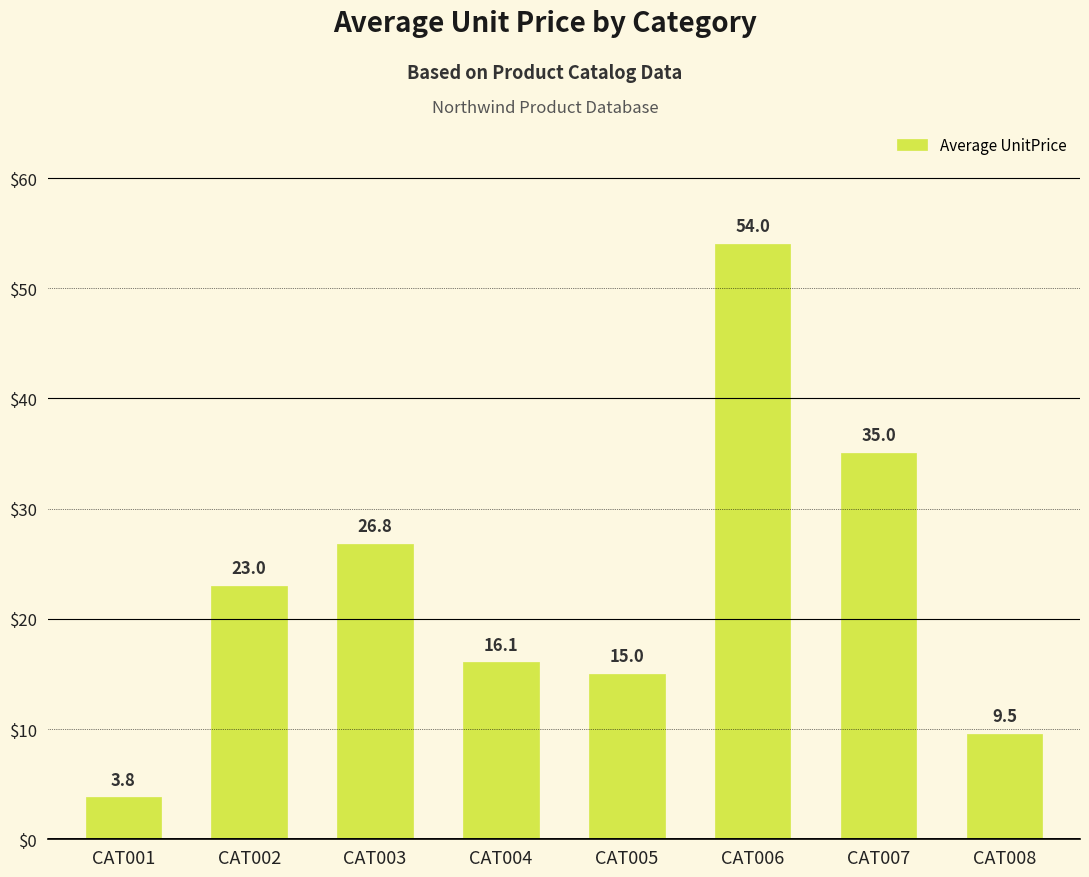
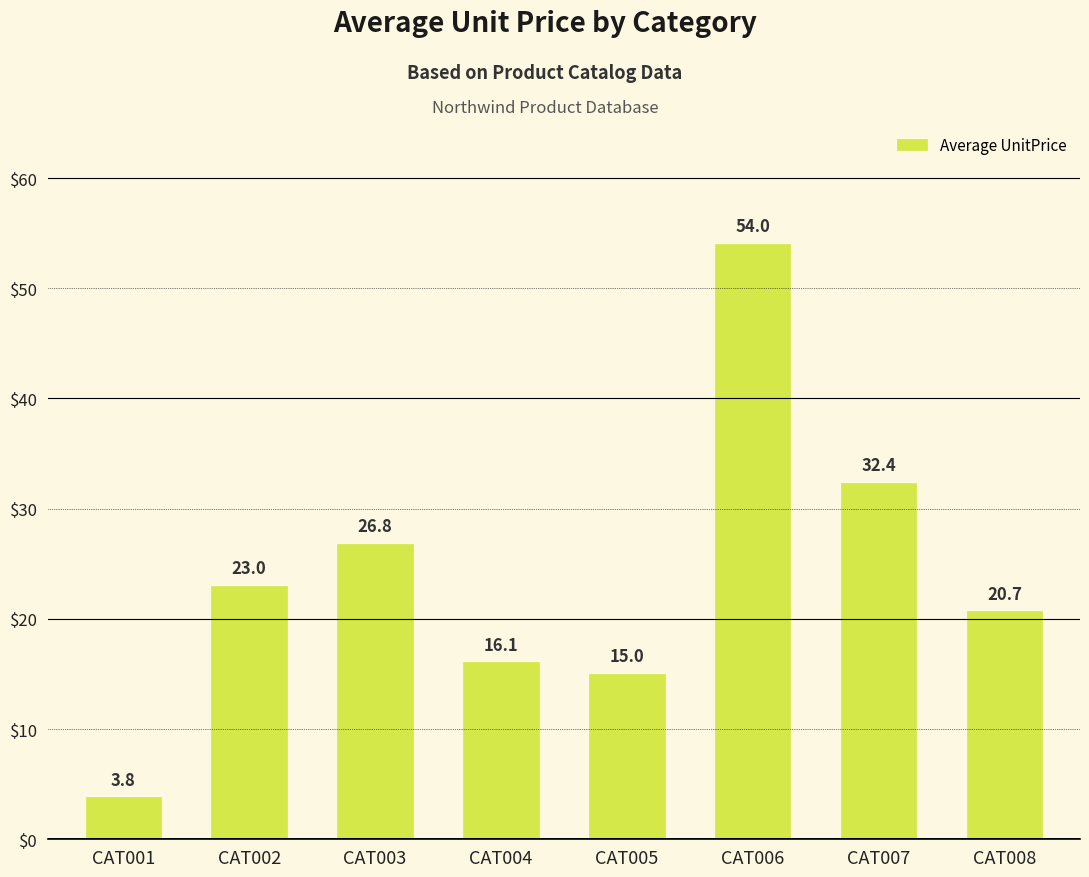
CAT007: 35.0 -> 32.4
CAT008: 9.5 -> 20.7
